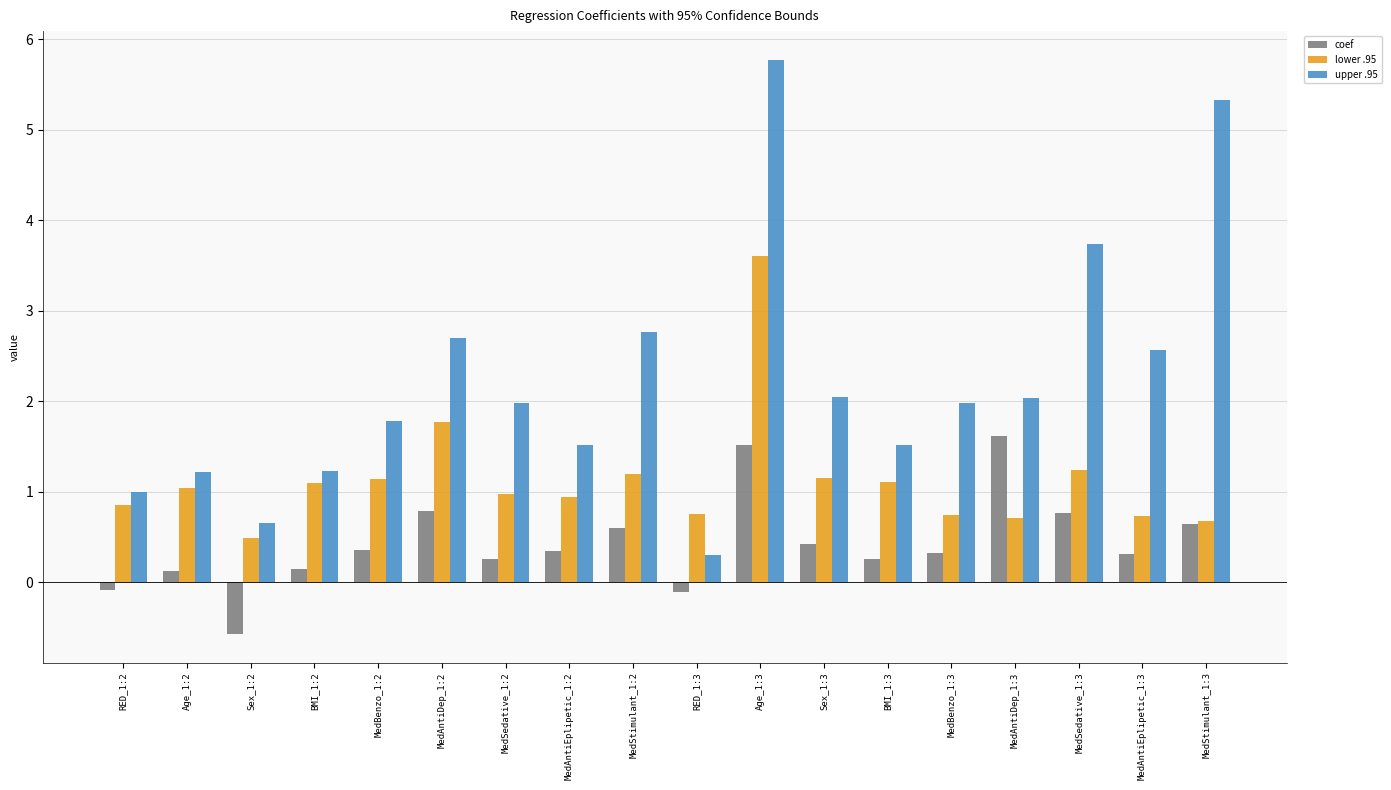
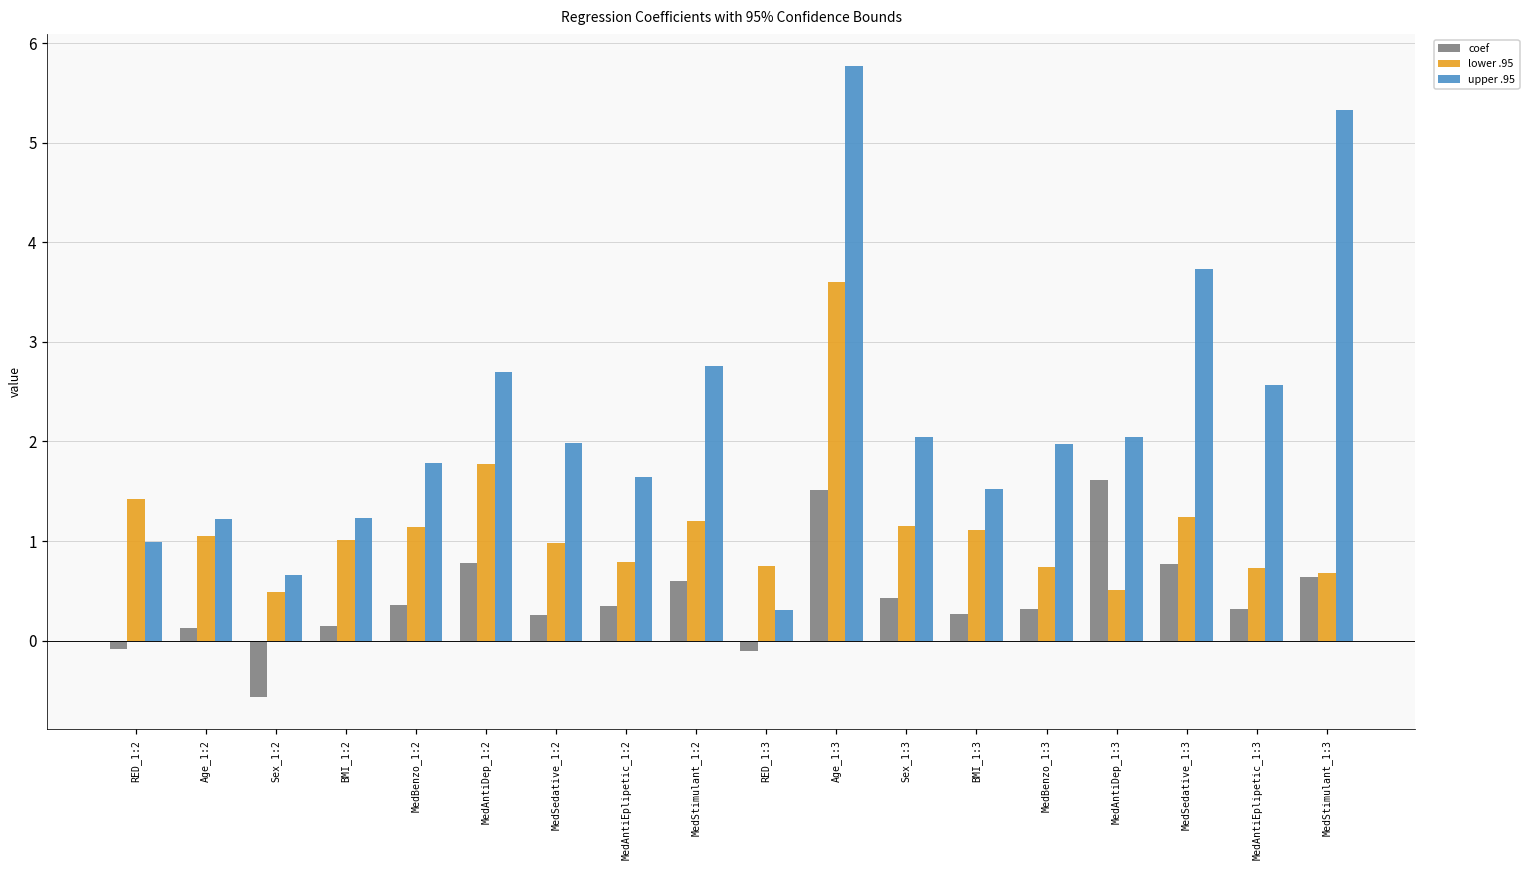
lower .95, RED_1:2: 0.9 -> 1.4
lower .95, BMI_1:2: 1.1 -> 1.0
lower .95, MedAntiEplipetic_1:2: 0.9 -> 0.8
upper .95, MedAntiEplipetic_1:2: 1.5 -> 1.6
lower .95, MedAntiDep_1:3: 0.7 -> 0.5
